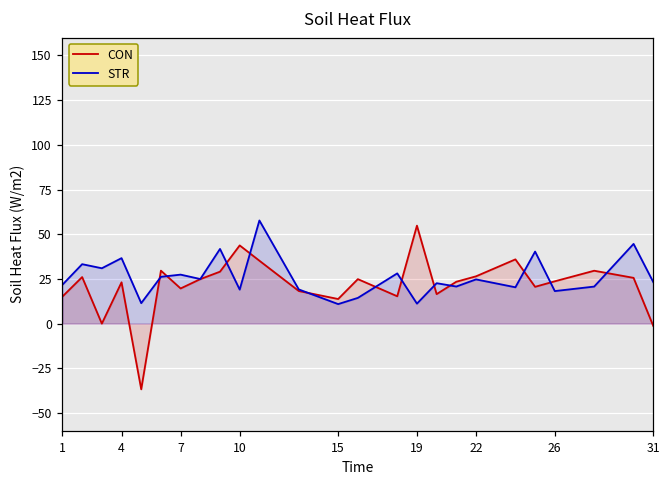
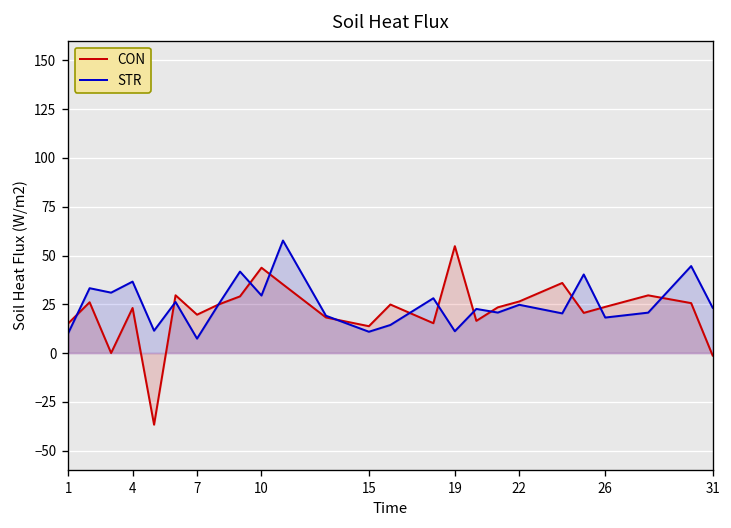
STR, 1: 22 -> 10
STR, 7: 27 -> 7
STR, 10: 19 -> 29
